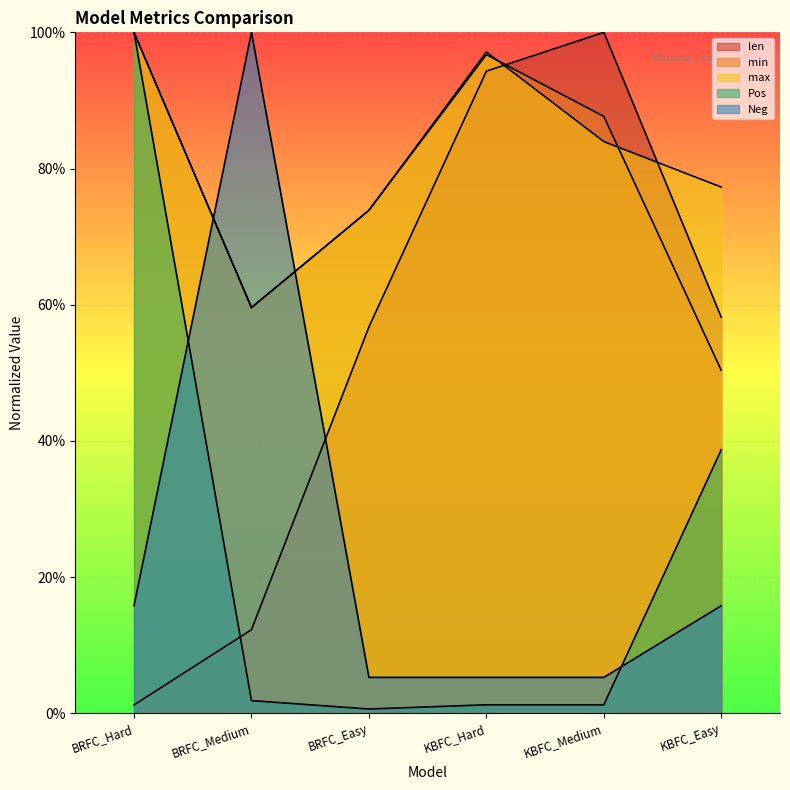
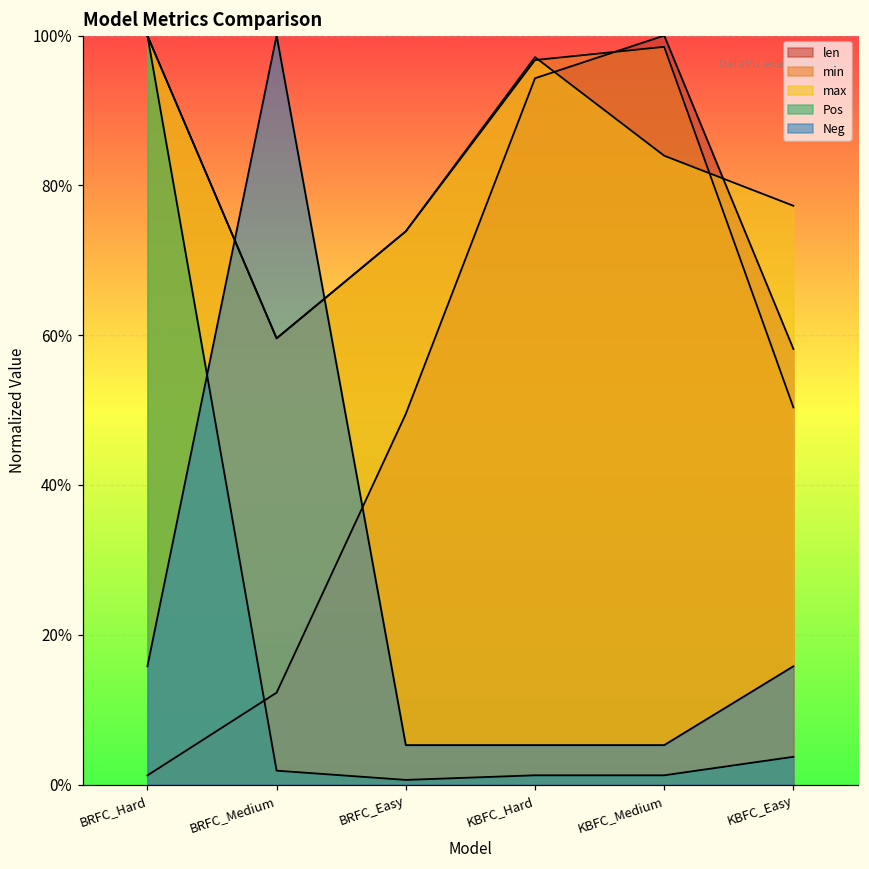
len, BRFC_Easy: 57% -> 49%
min, KBFC_Medium: 88% -> 98%
Pos, KBFC_Easy: 39% -> 4%
